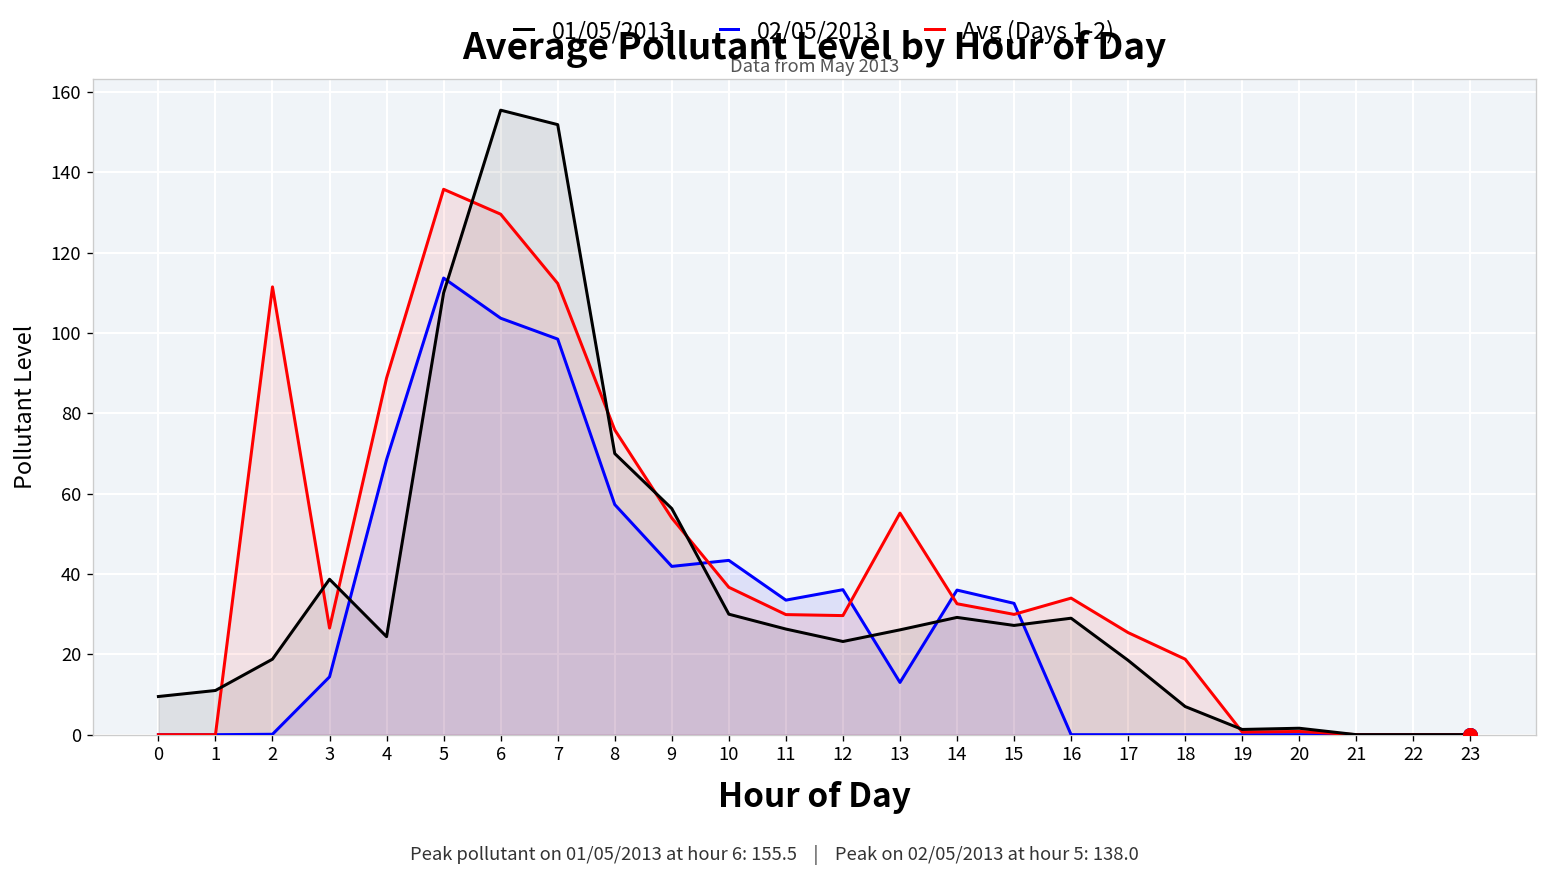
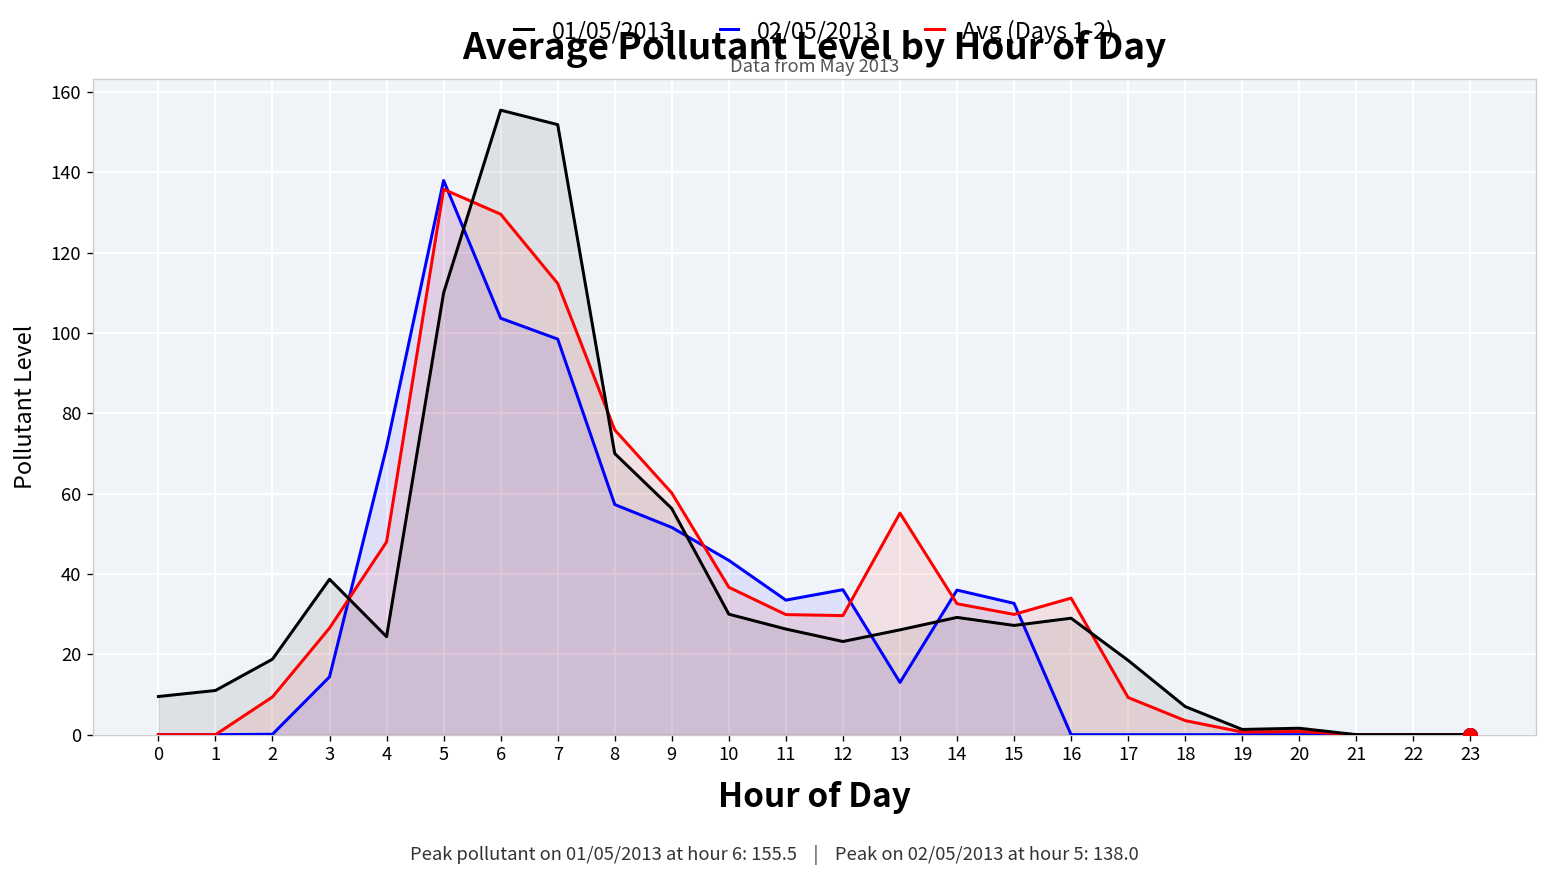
Avg (Days 1-2), 2: 112 -> 9
02/05/2013, 4: 69 -> 72
Avg (Days 1-2), 4: 89 -> 48
02/05/2013, 5: 114 -> 138
02/05/2013, 9: 42 -> 52
Avg (Days 1-2), 9: 54 -> 60
Avg (Days 1-2), 17: 25 -> 9
Avg (Days 1-2), 18: 19 -> 4
